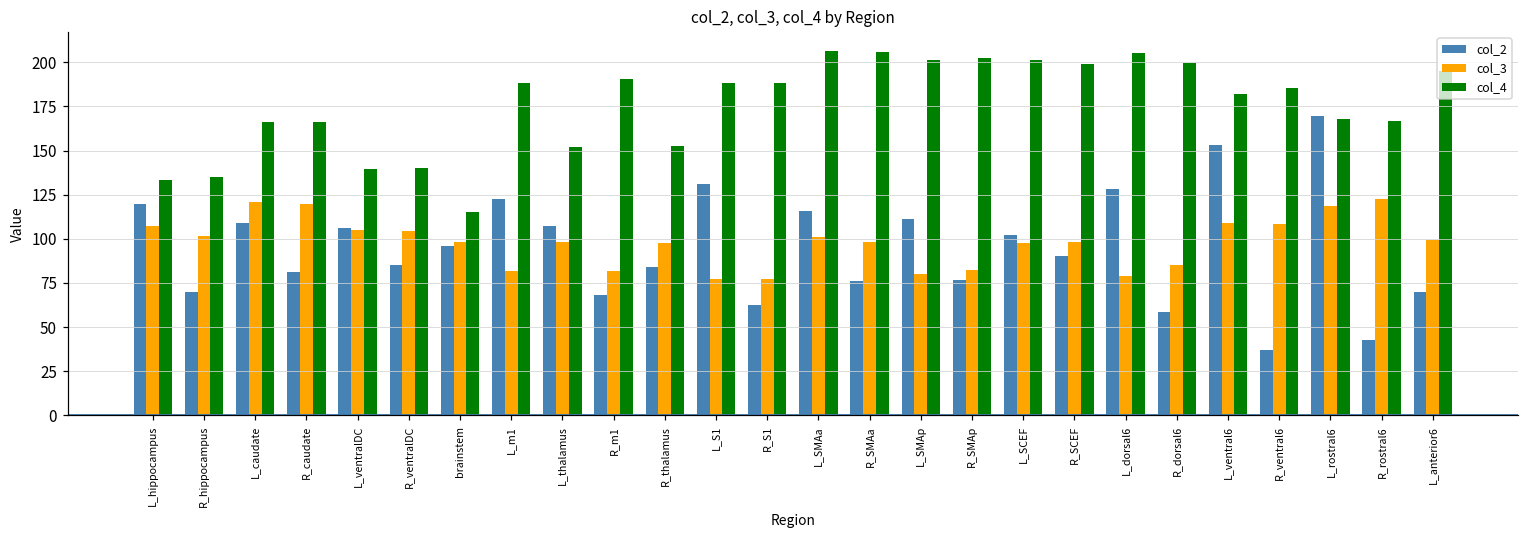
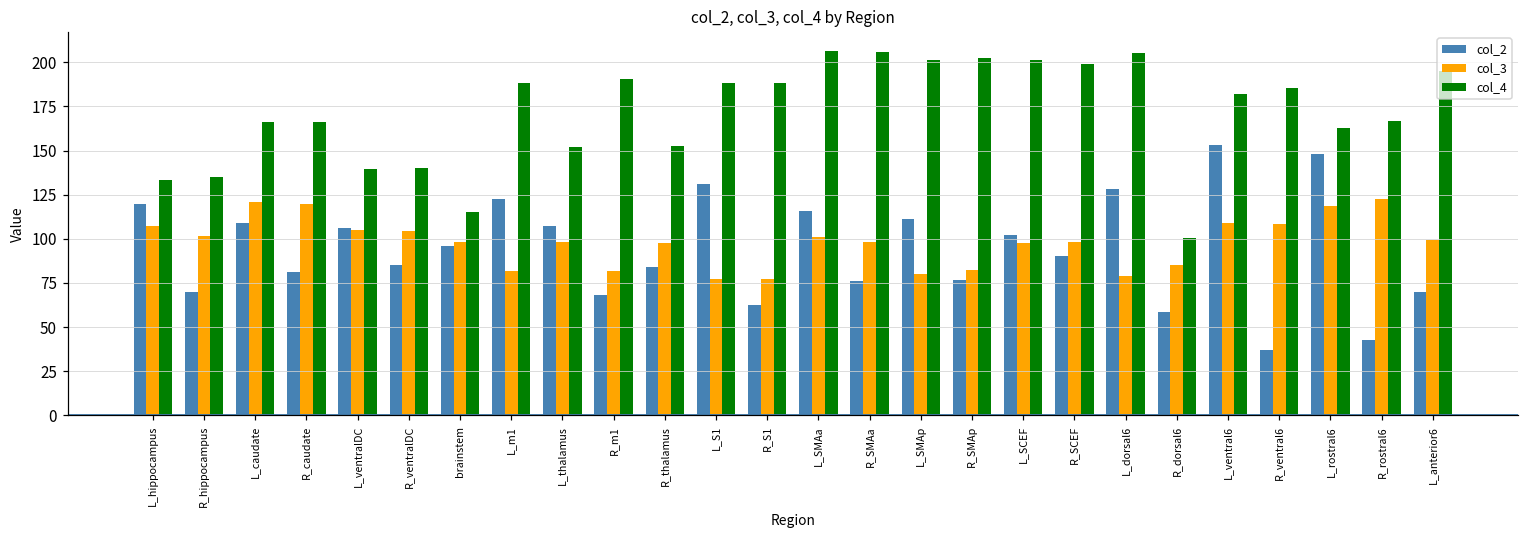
col_4, R_dorsal6: 199 -> 101
col_2, L_rostral6: 170 -> 148
col_4, L_rostral6: 168 -> 163
